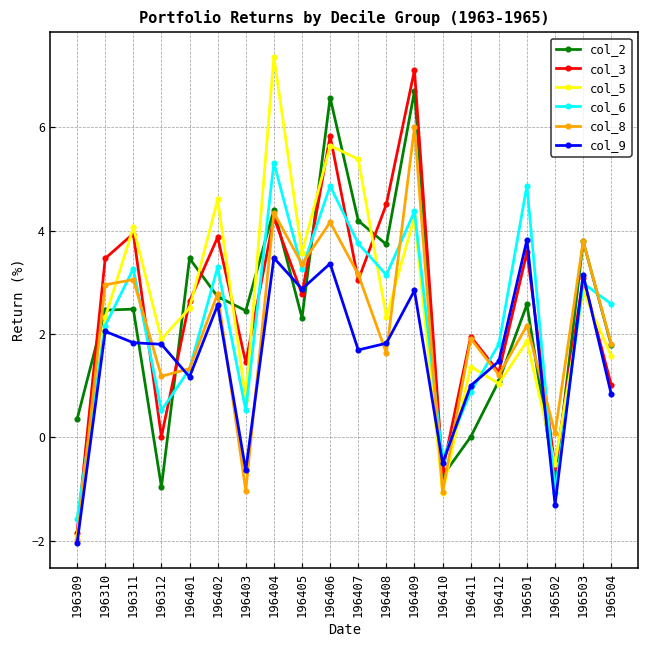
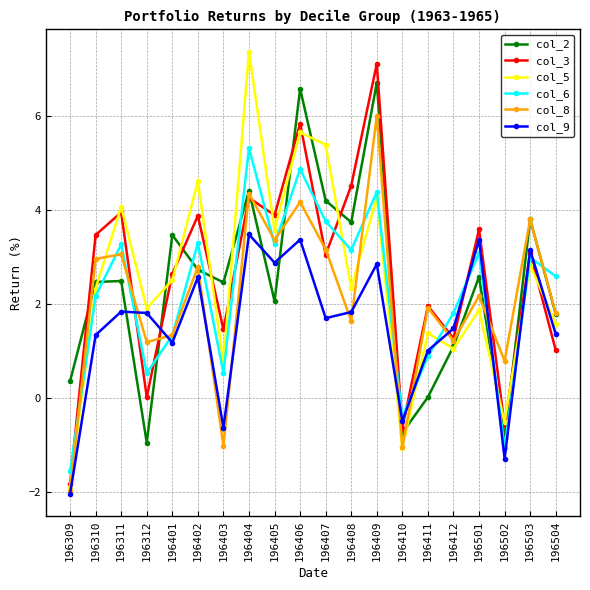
col_9, 196310: 2.1 -> 1.3
col_2, 196405: 2.3 -> 2.1
col_3, 196405: 2.8 -> 3.9
col_6, 196501: 4.9 -> 3.1
col_9, 196501: 3.8 -> 3.4
col_8, 196502: 0.1 -> 0.8
col_9, 196504: 0.8 -> 1.4
